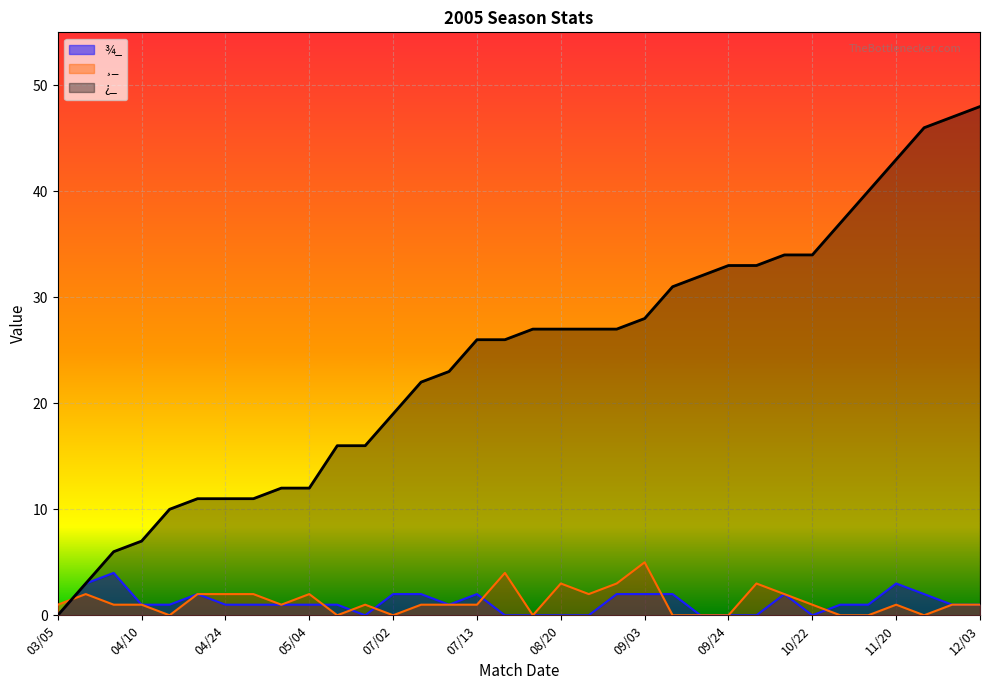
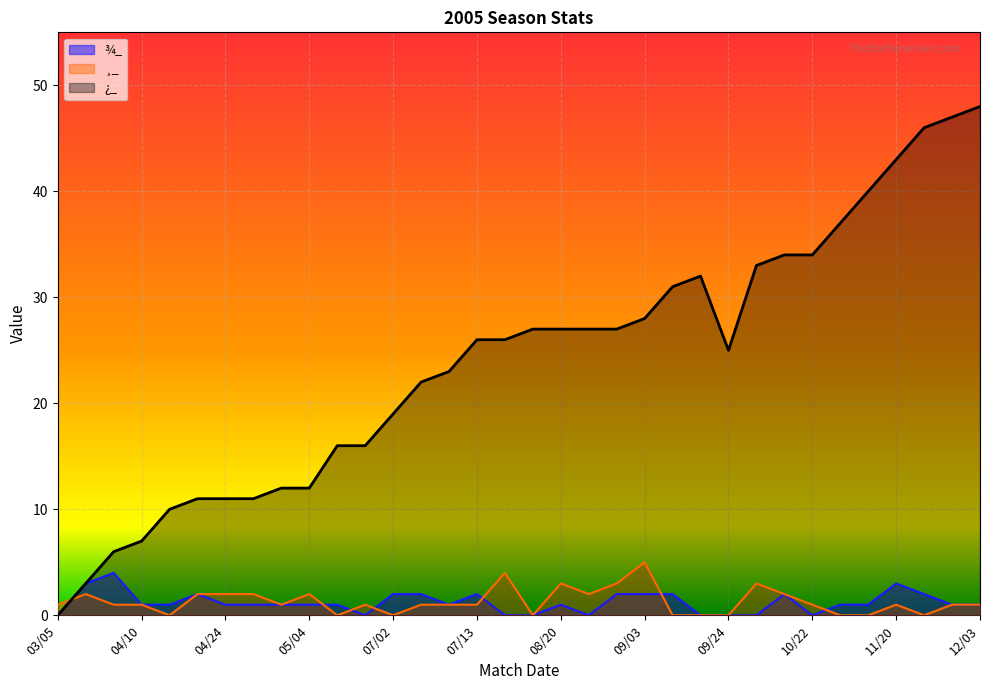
¾_, 08/20: 0 -> 1
¿_, 09/24: 33 -> 25
